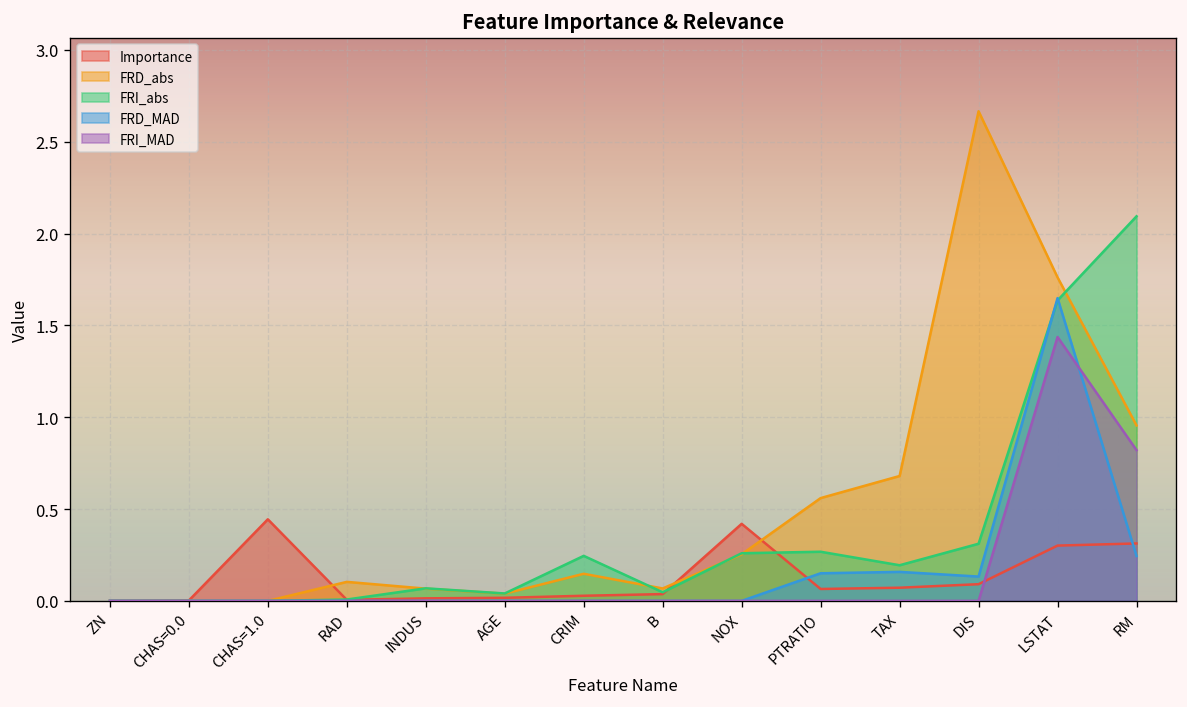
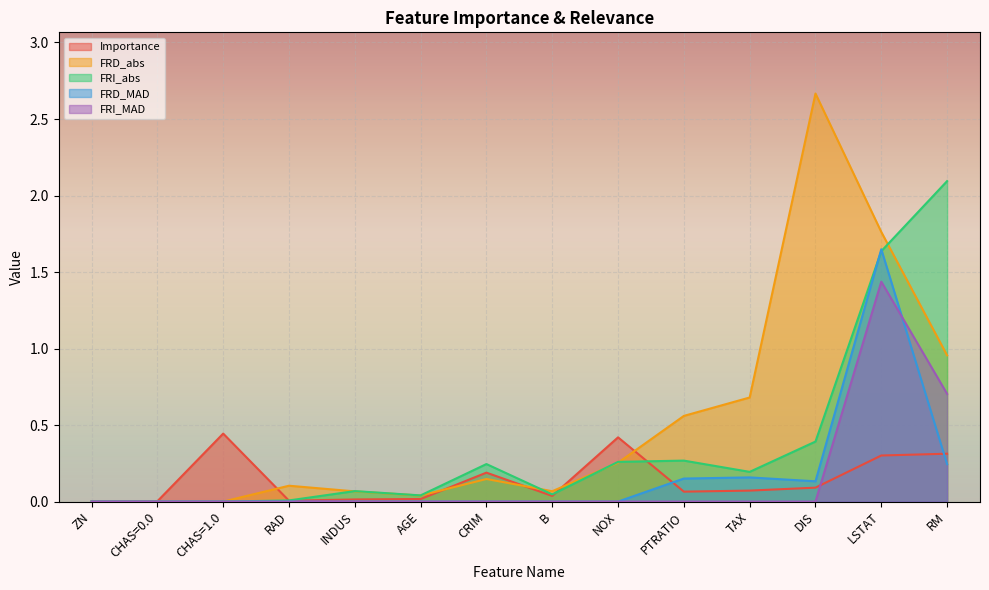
Importance, CRIM: 0.03 -> 0.19
FRI_abs, DIS: 0.31 -> 0.39
FRI_MAD, RM: 0.82 -> 0.70
